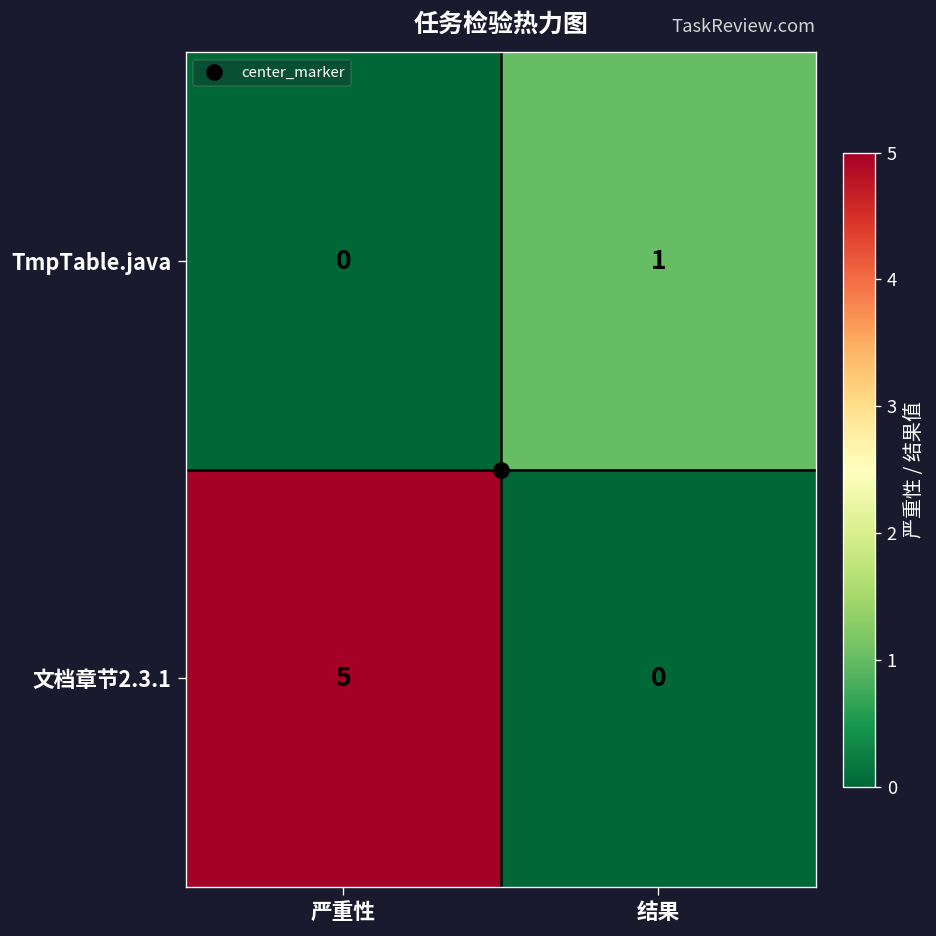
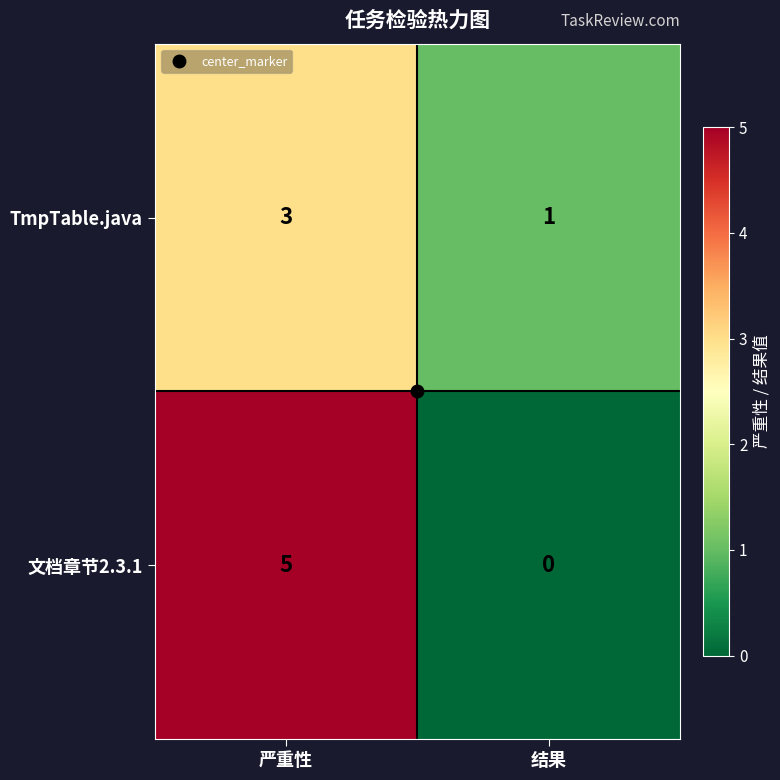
TmpTable.java, 严重性: 0 -> 3
